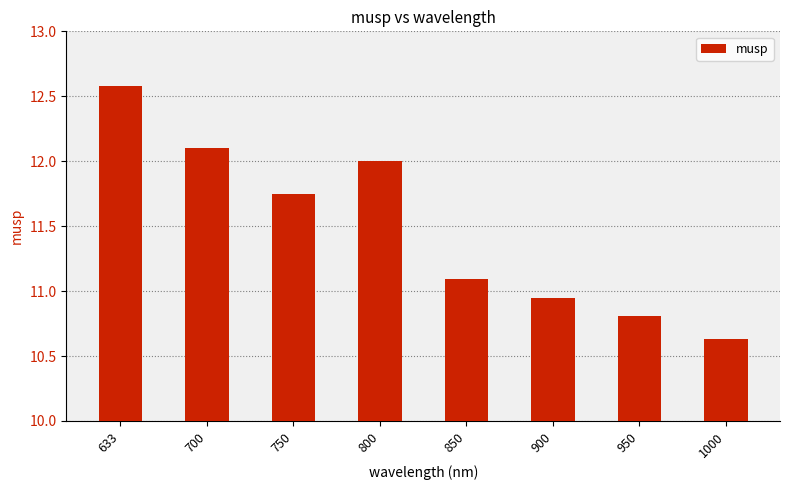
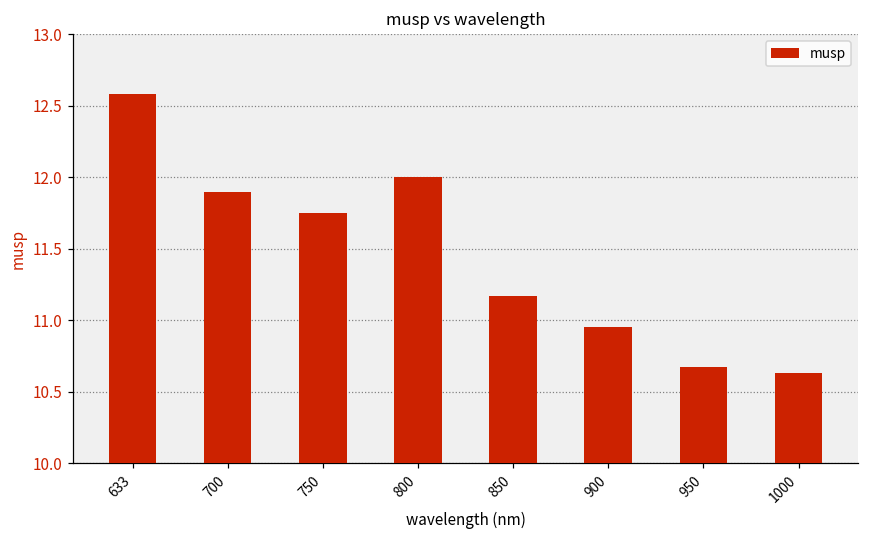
700: 12.1 -> 11.9
850: 11.09 -> 11.17
950: 10.81 -> 10.67
